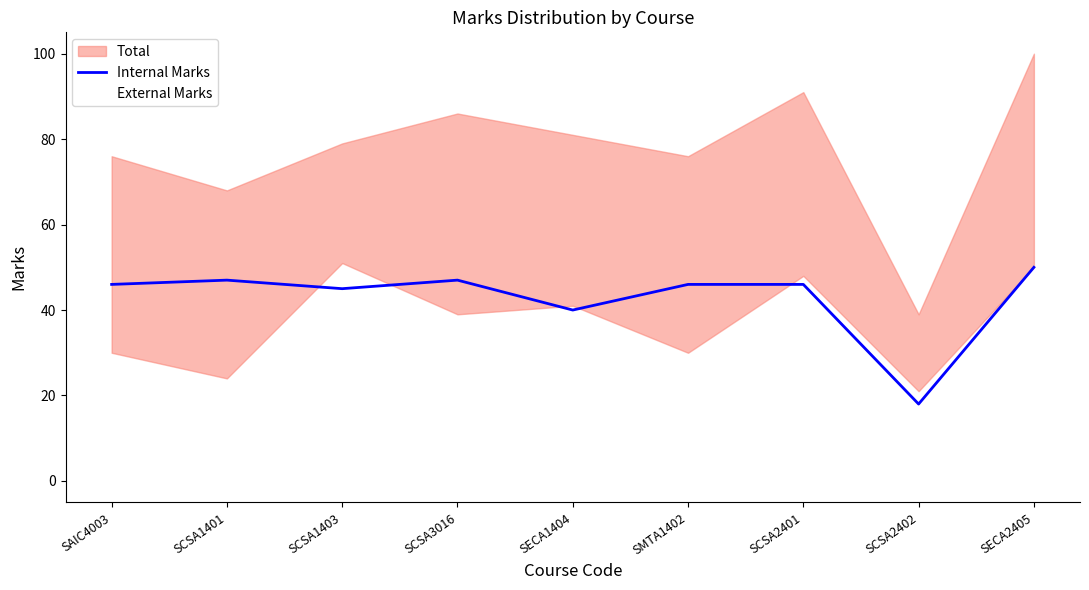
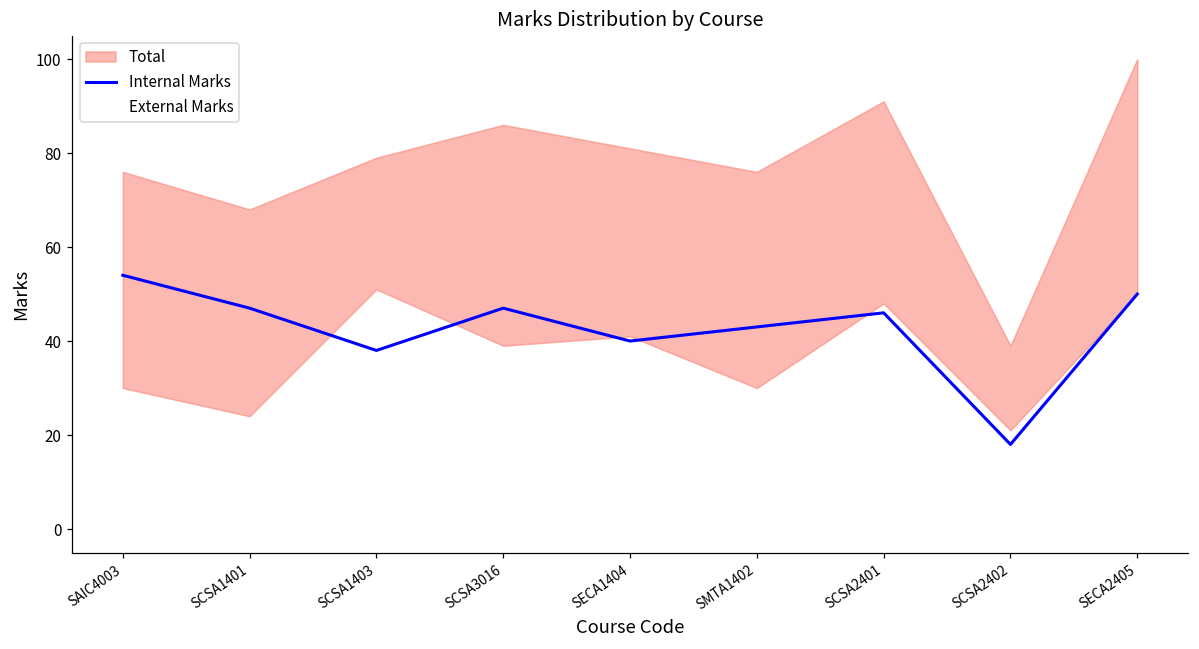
Internal Marks, SAIC4003: 46 -> 54
Internal Marks, SCSA1403: 45 -> 38
Internal Marks, SMTA1402: 46 -> 43
